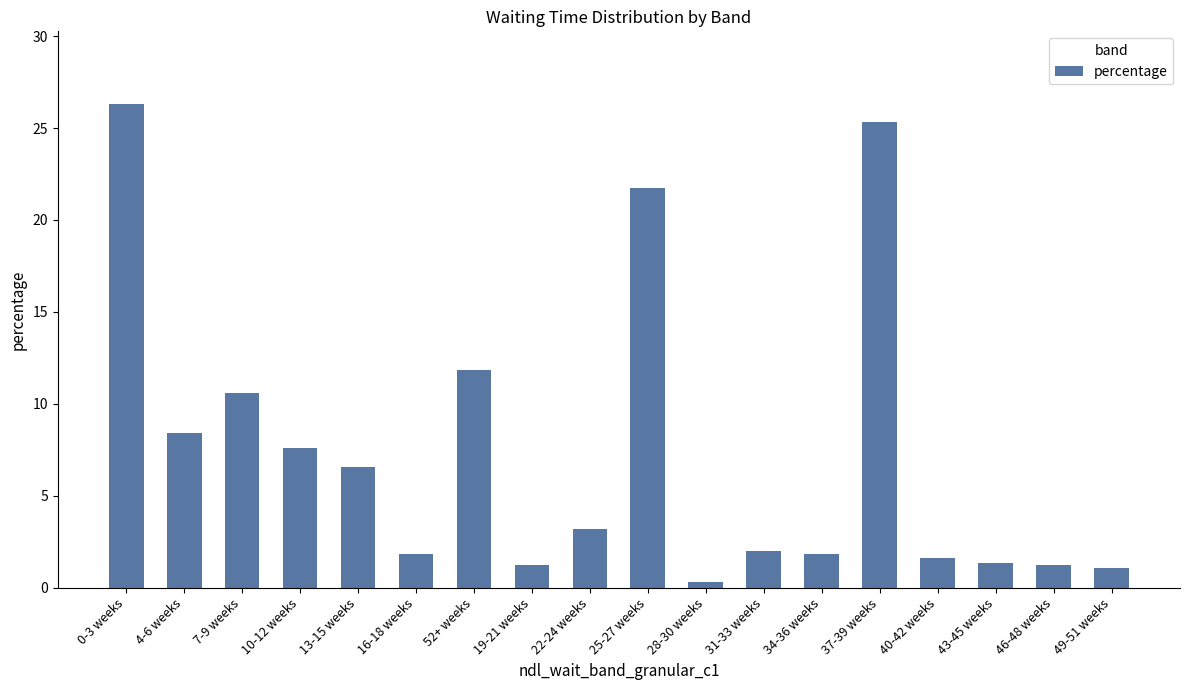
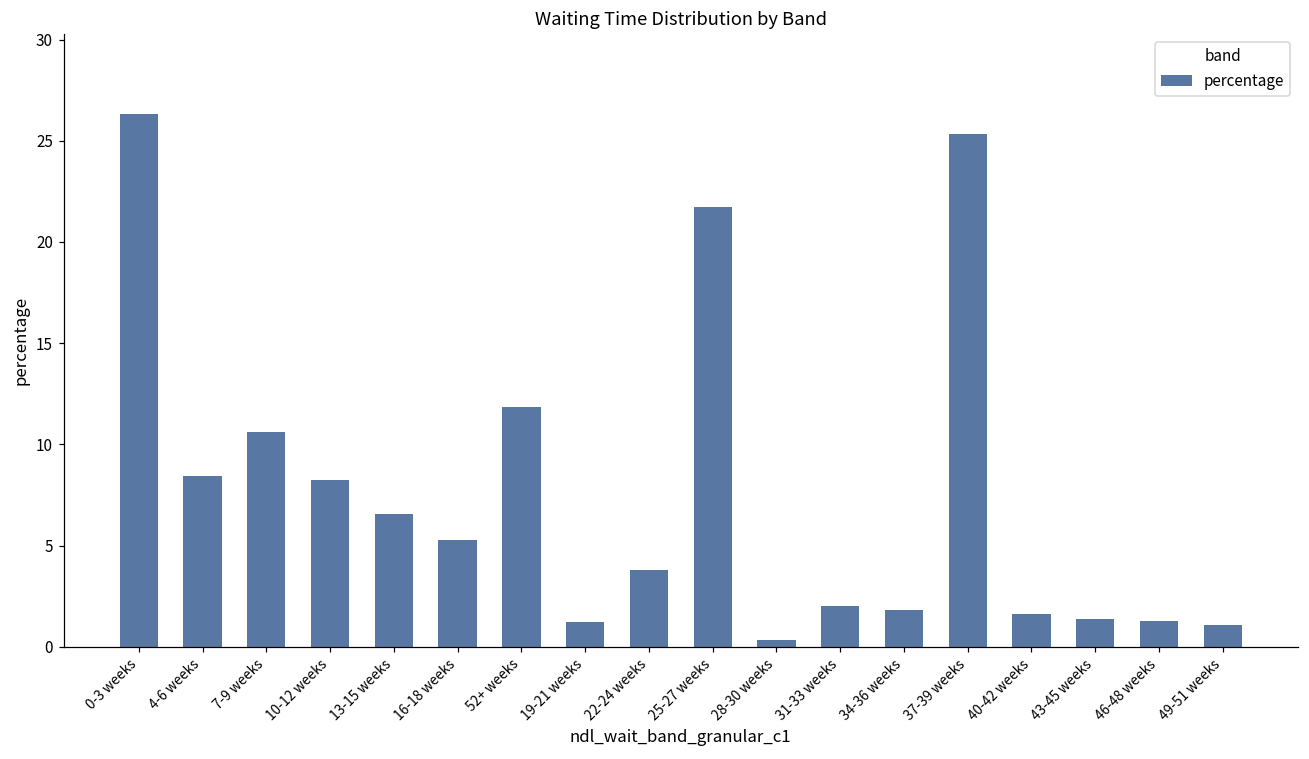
10-12 weeks: 7.6 -> 8.2
16-18 weeks: 1.8 -> 5.3
22-24 weeks: 3.2 -> 3.8
